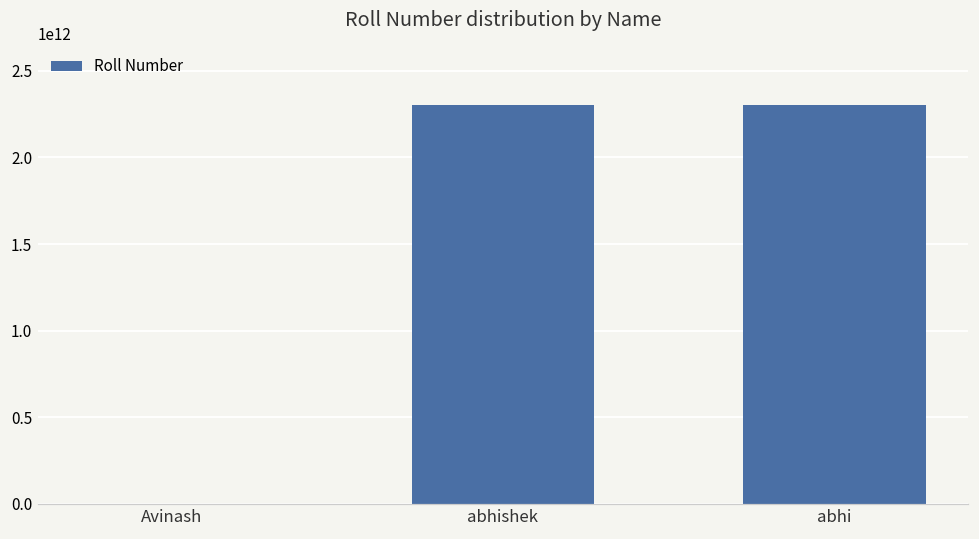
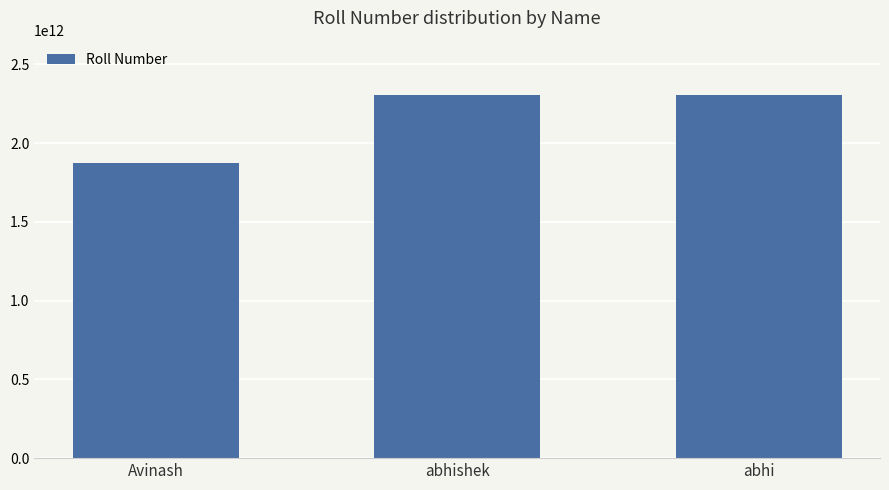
Avinash: 0 -> 1870000000000
